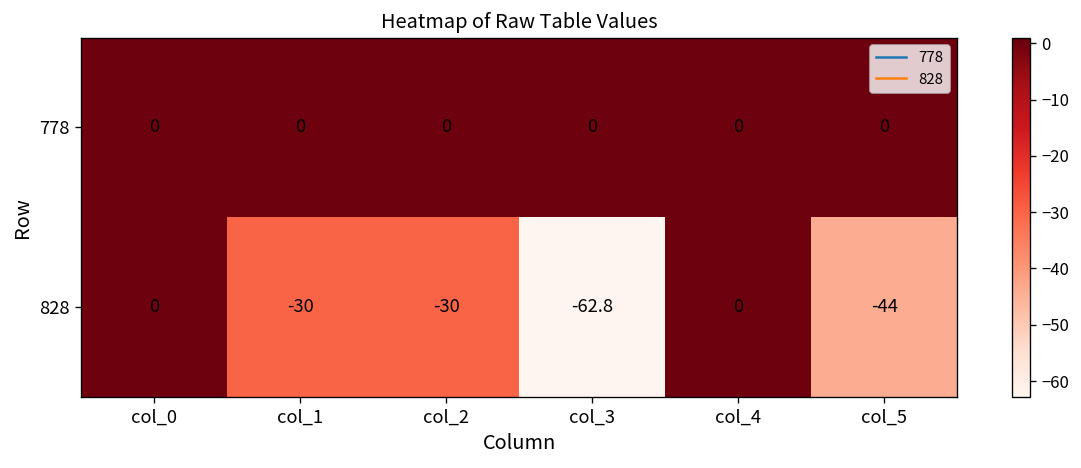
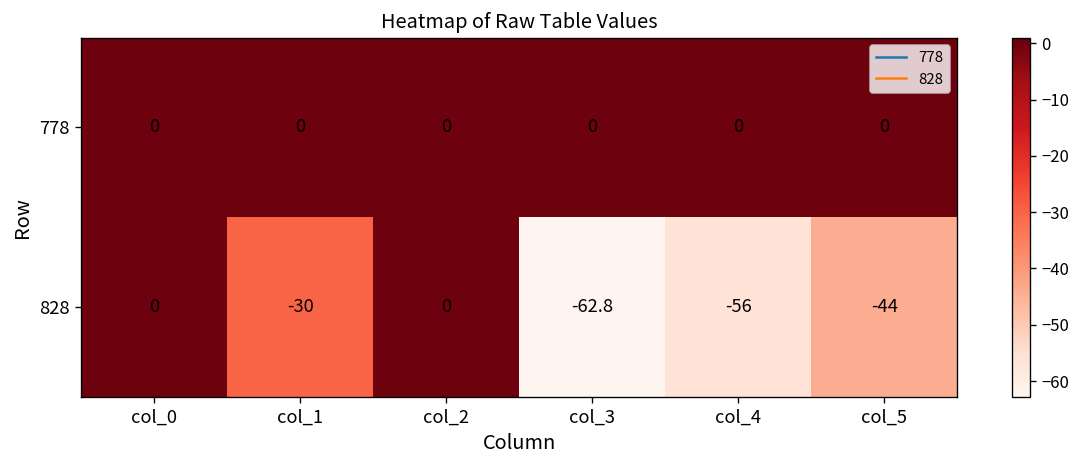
828, col_2: -30 -> 0
828, col_4: 0 -> -56
